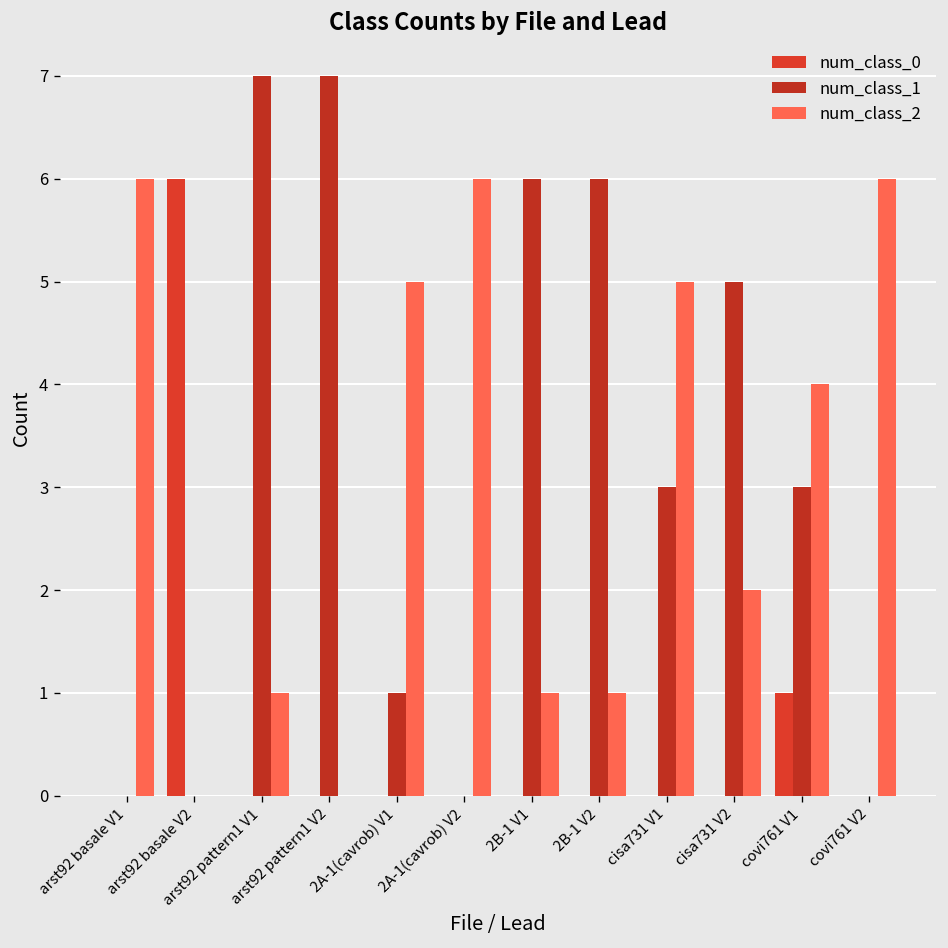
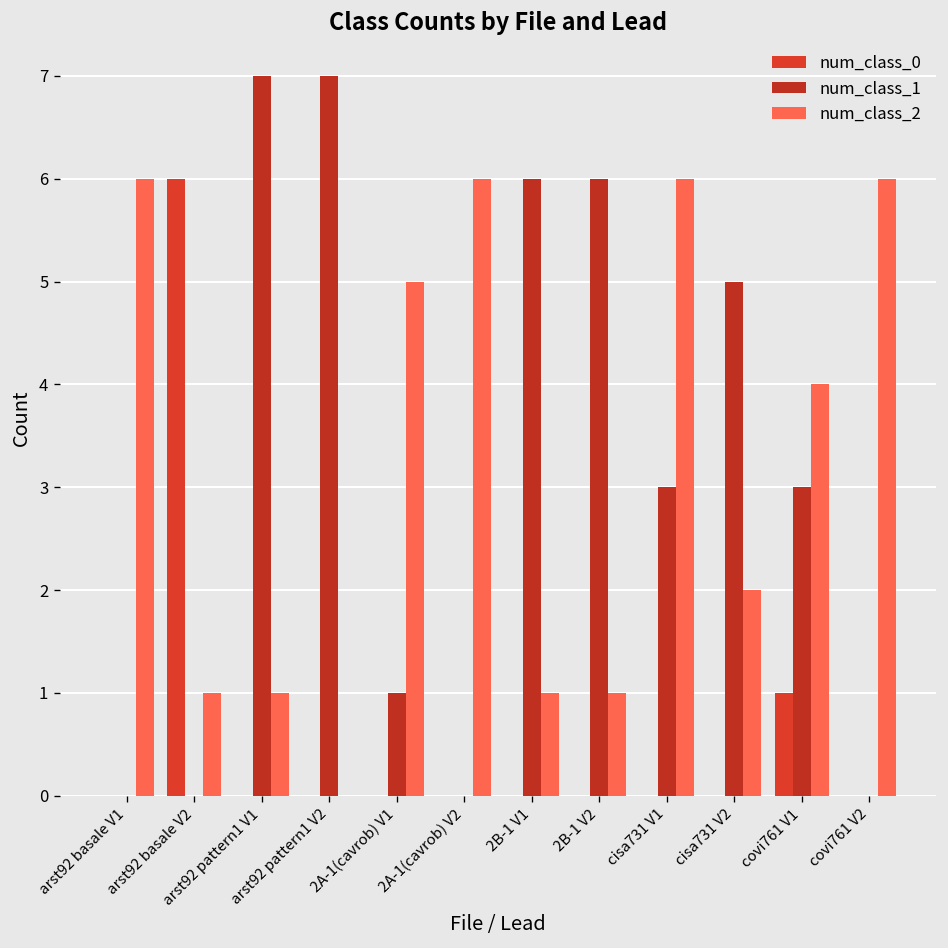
num_class_2, arst92 basale V2: 0 -> 1
num_class_2, cisa731 V1: 5 -> 6
